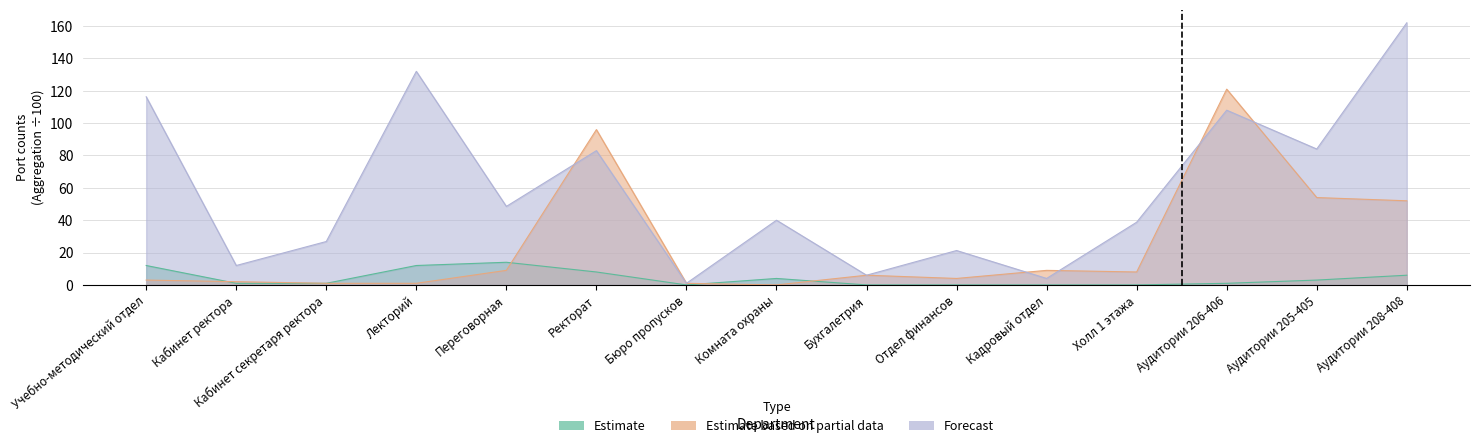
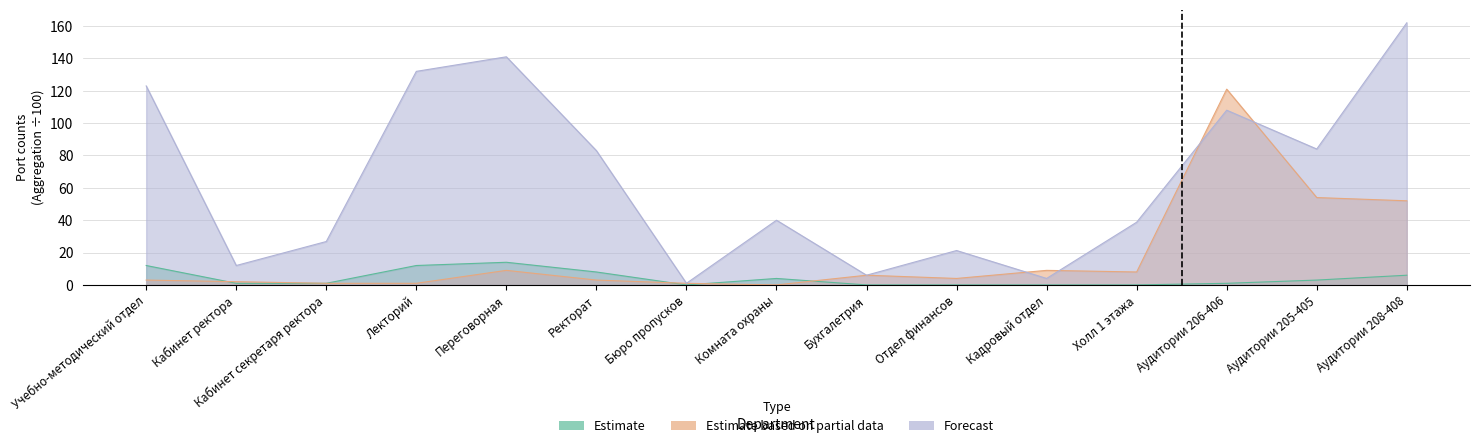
Forecast, Учебно-методический отдел: 116 -> 123
Forecast, Переговорная: 49 -> 141
Estimate based on partial data, Ректорат: 96 -> 3
